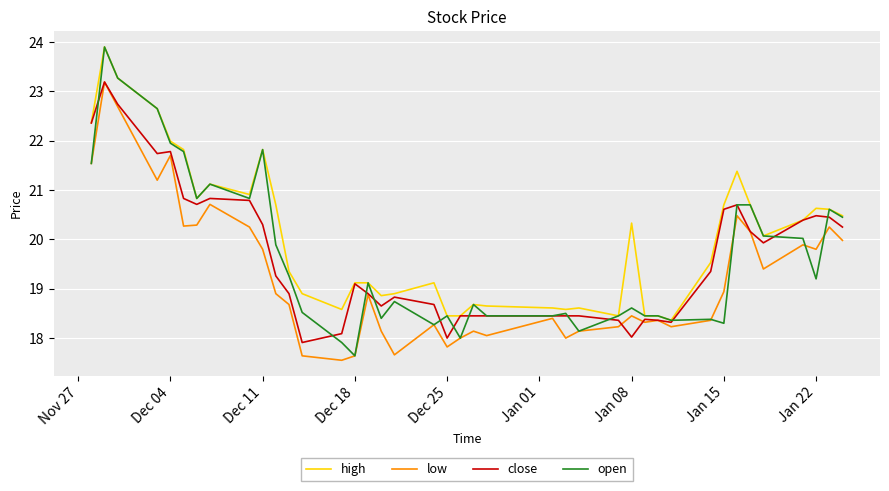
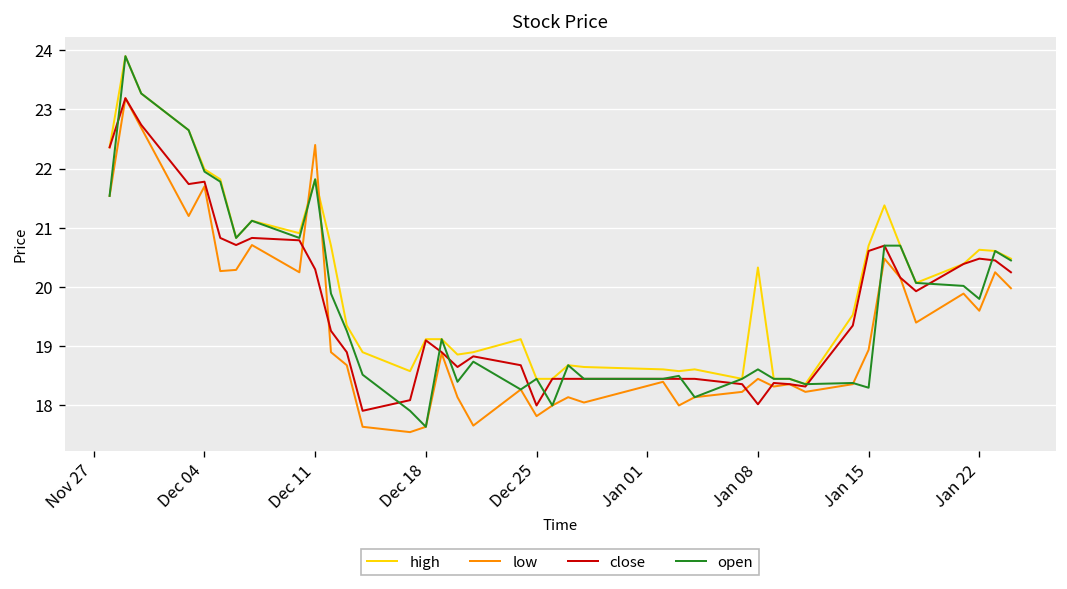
low, Dec 11: 19.8 -> 22.4
low, Jan 22: 19.8 -> 19.6
open, Jan 22: 19.2 -> 19.8
